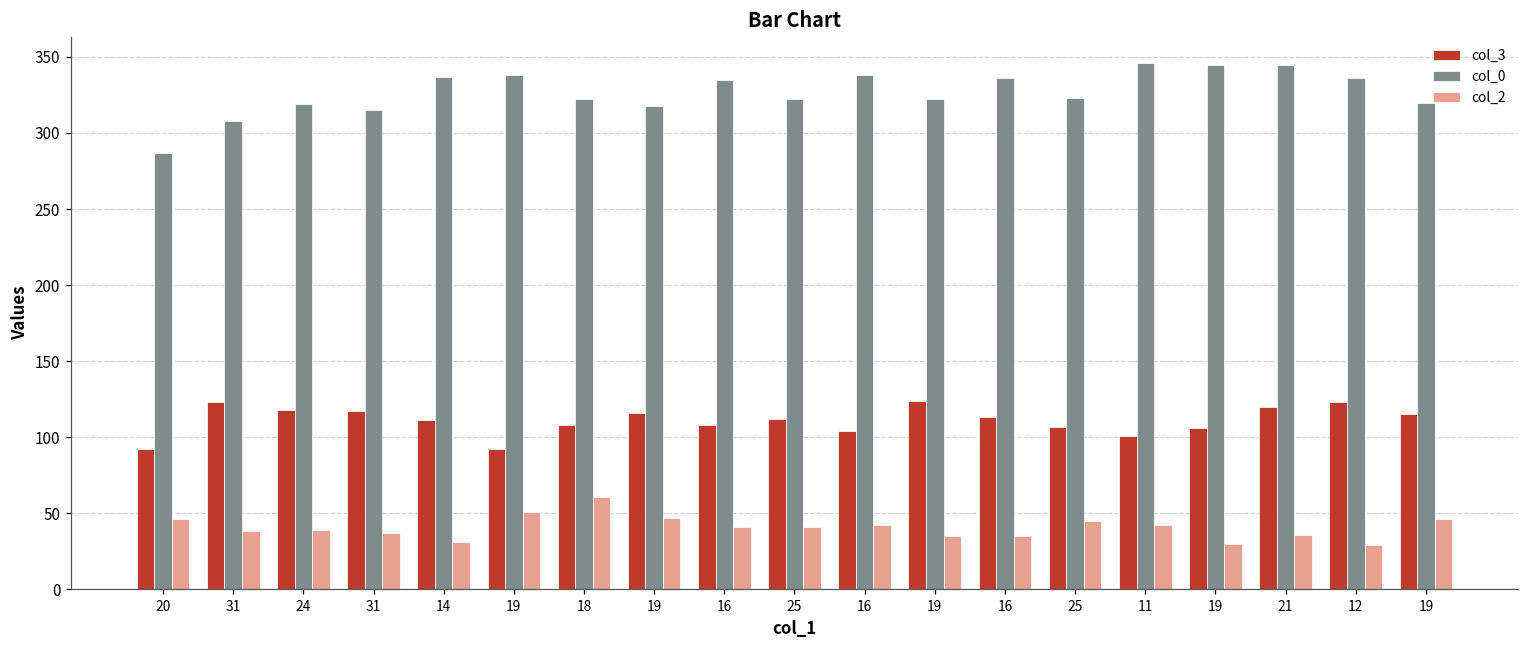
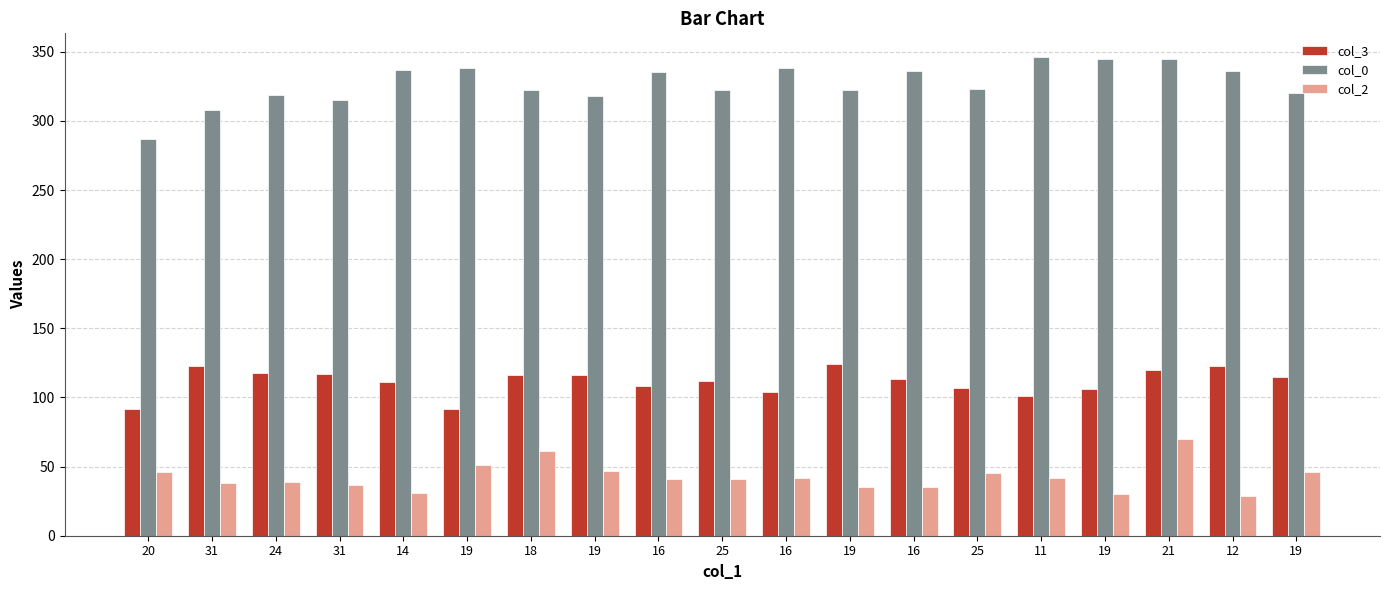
col_3, 18: 108 -> 116
col_2, 21: 36 -> 70
